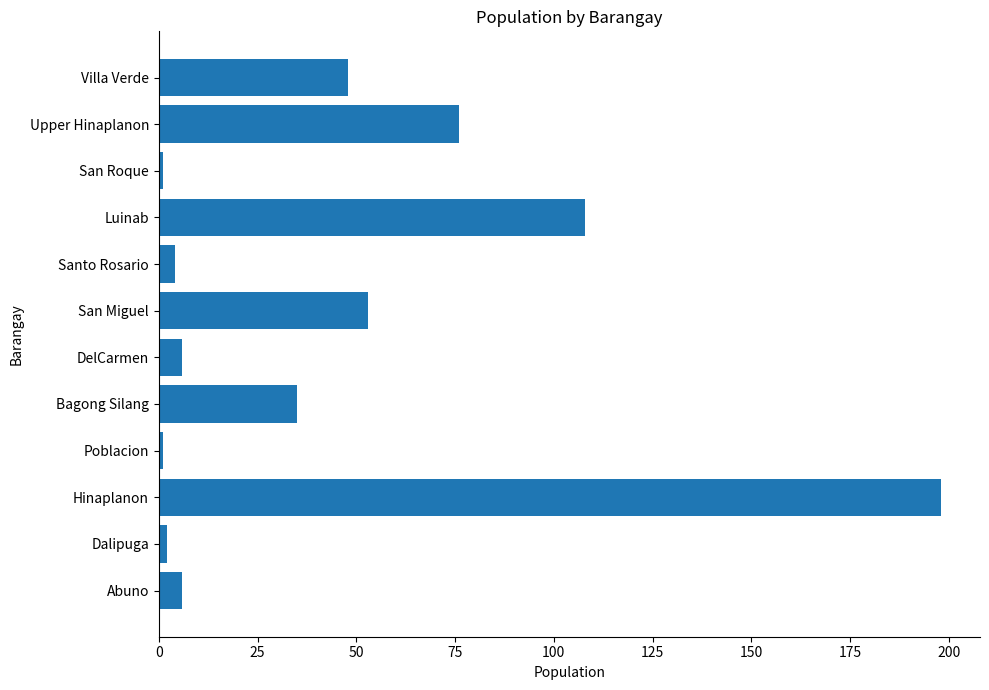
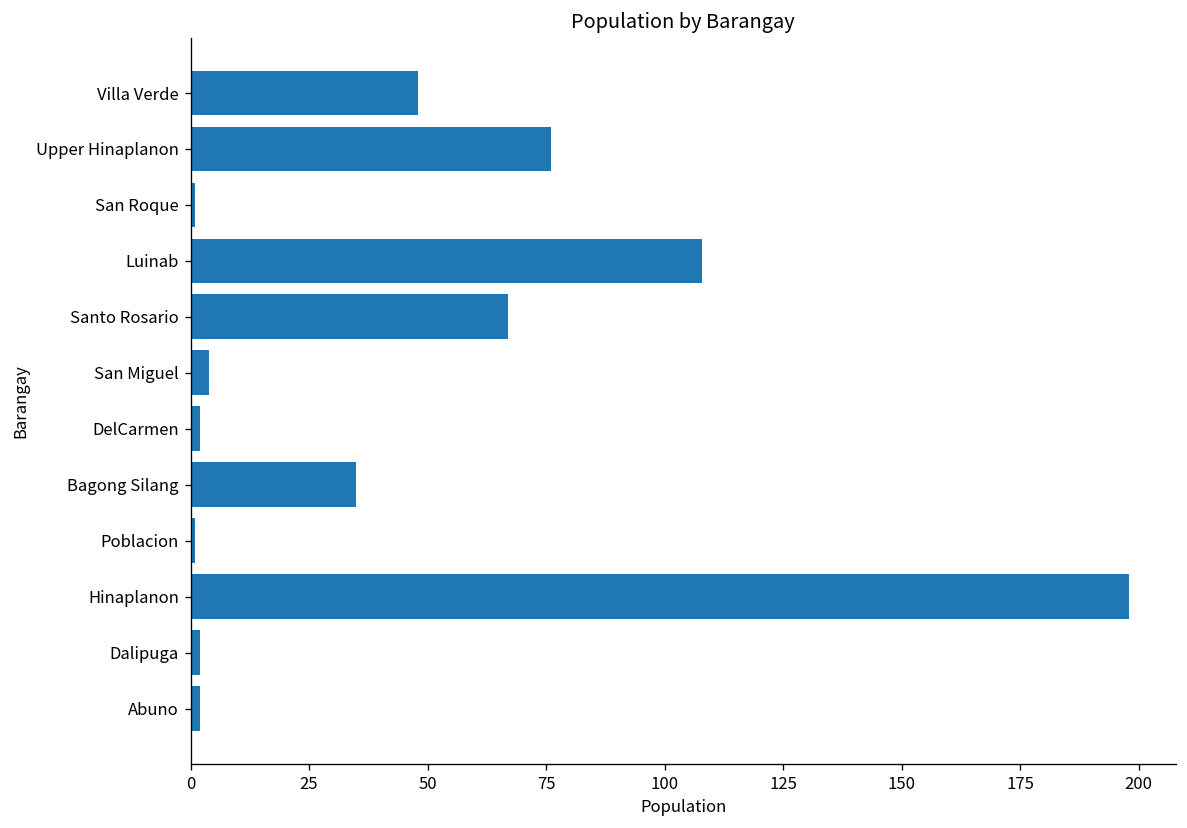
Santo Rosario: 4 -> 67
San Miguel: 53 -> 4
DelCarmen: 6 -> 2
Abuno: 6 -> 2
